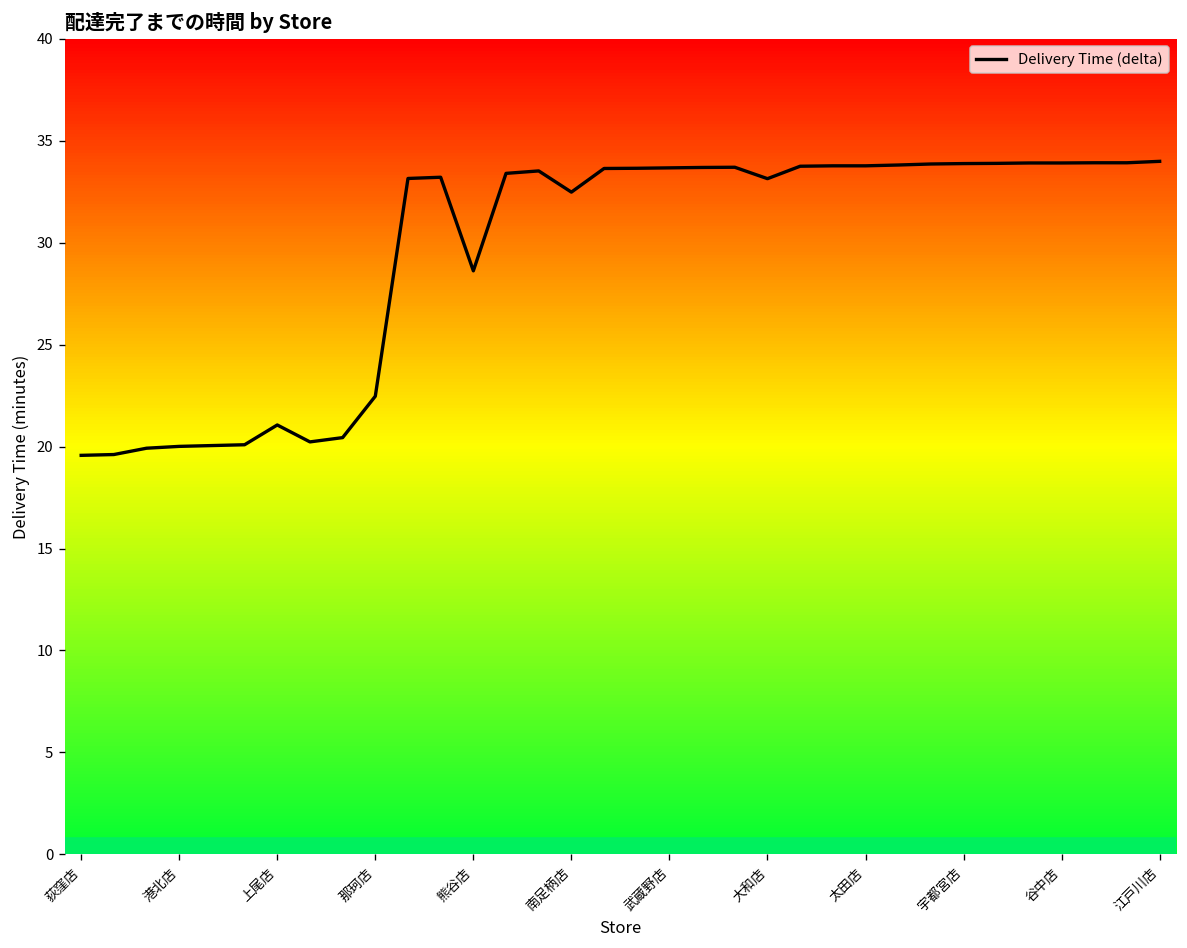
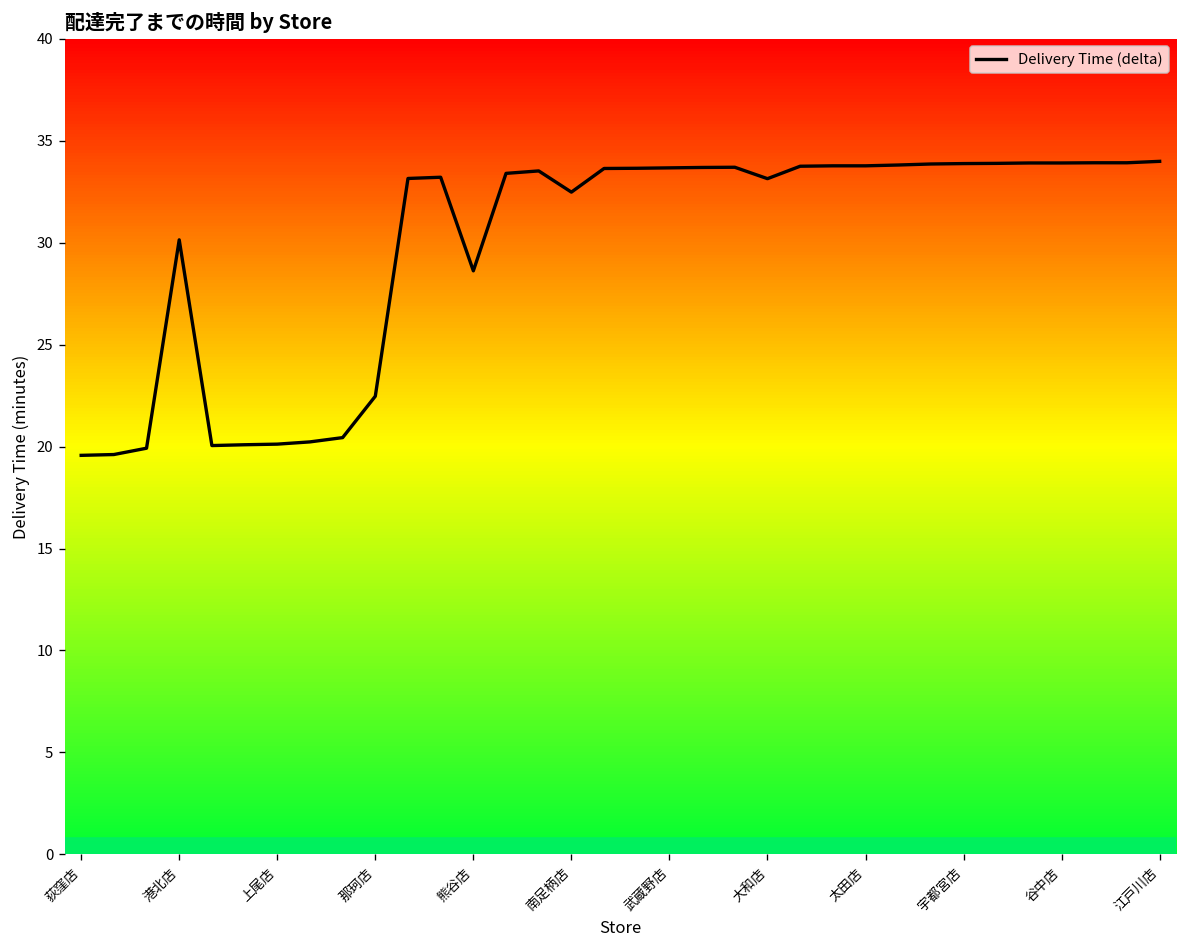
港北店: 20.0 -> 30.1
上尾店: 21.1 -> 20.1
